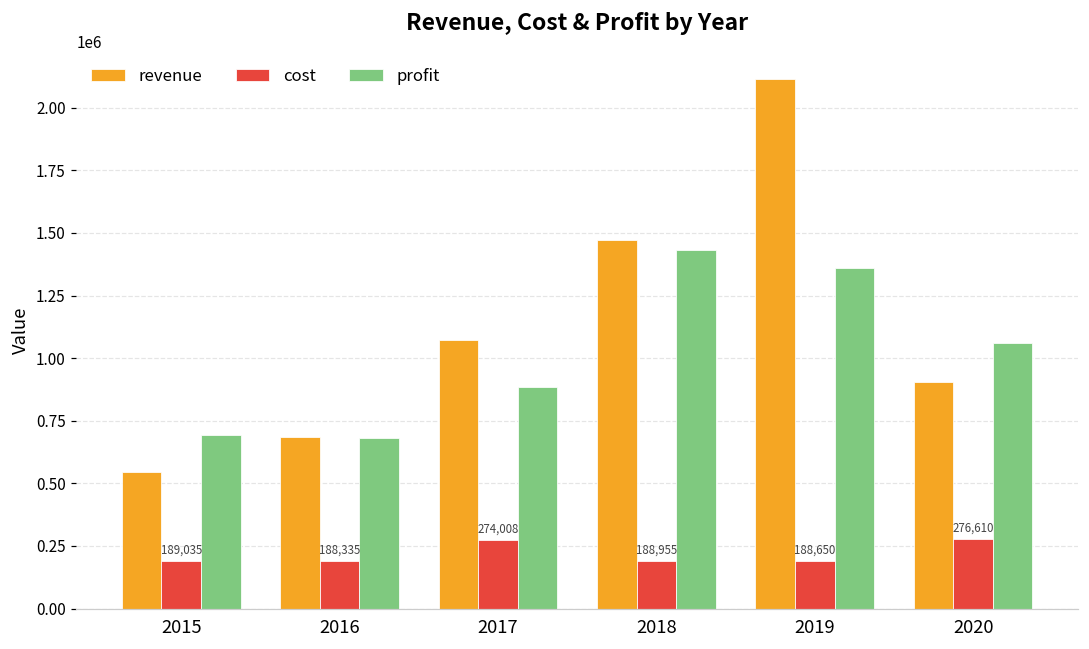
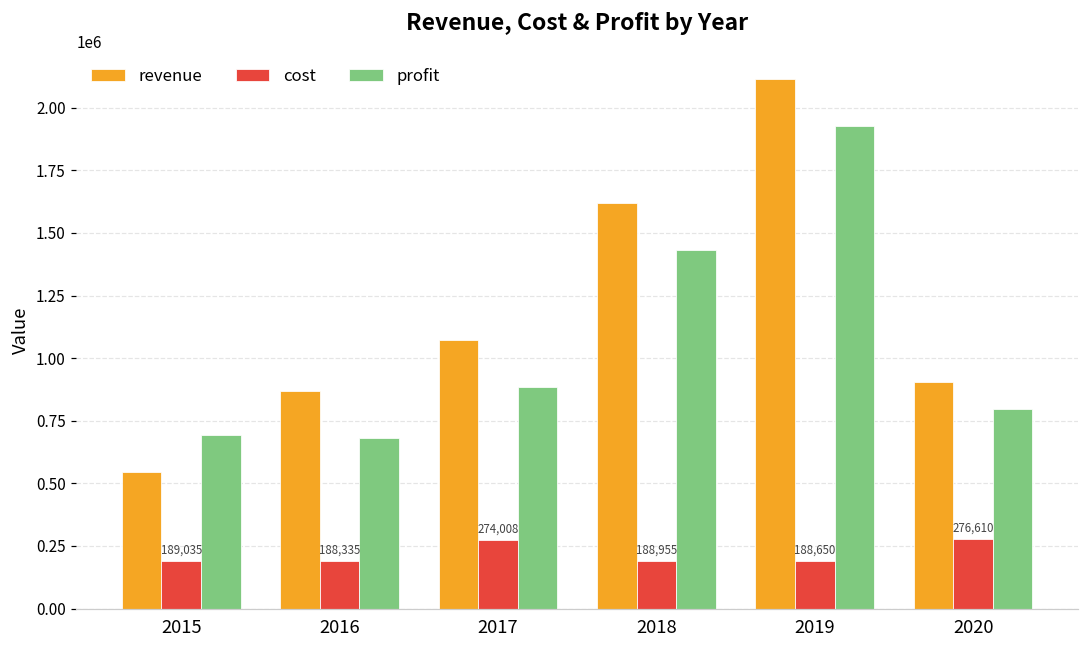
revenue, 2016: 690000 -> 870000
revenue, 2018: 1470000 -> 1620000
profit, 2019: 1360000 -> 1930000
profit, 2020: 1060000 -> 800000
